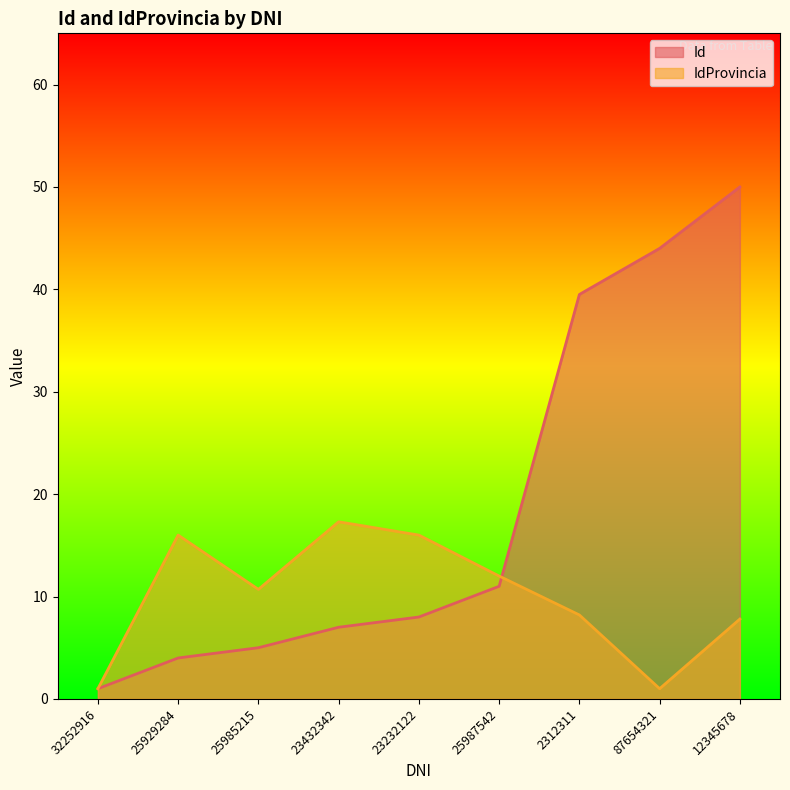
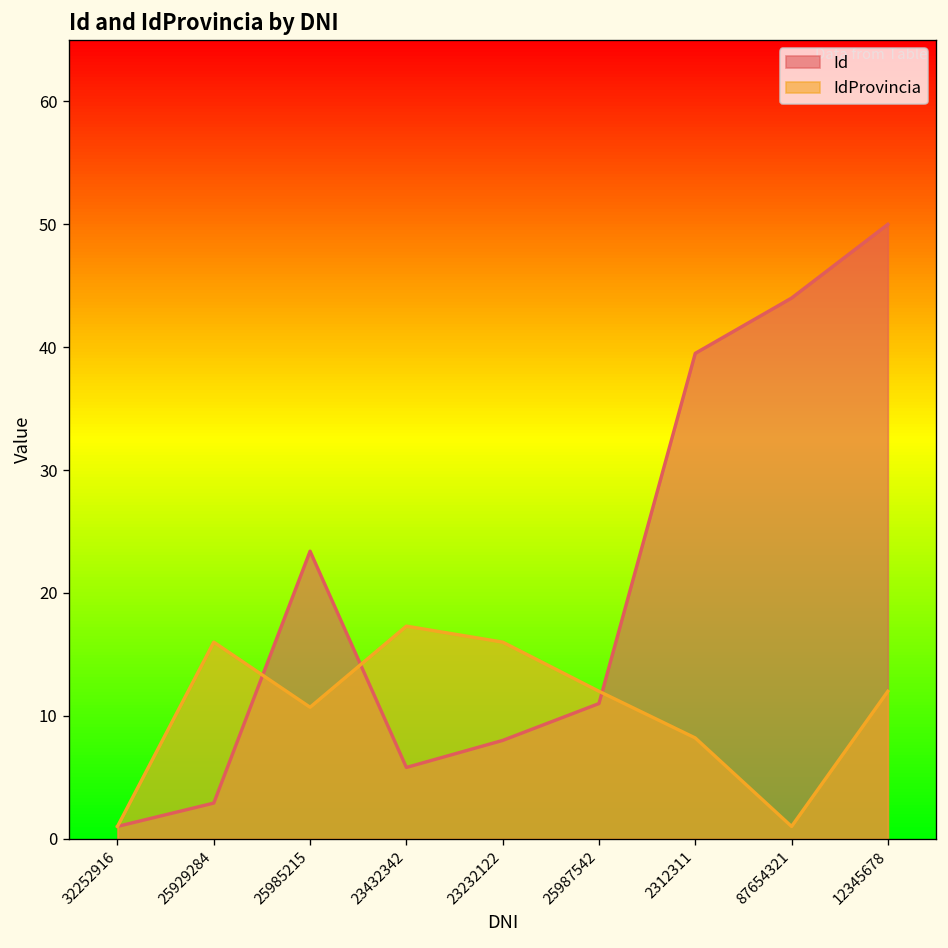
Id, 25929284: 4.0 -> 2.9
Id, 25985215: 5.0 -> 23.4
Id, 23432342: 7.0 -> 5.8
IdProvincia, 12345678: 7.8 -> 12.0
